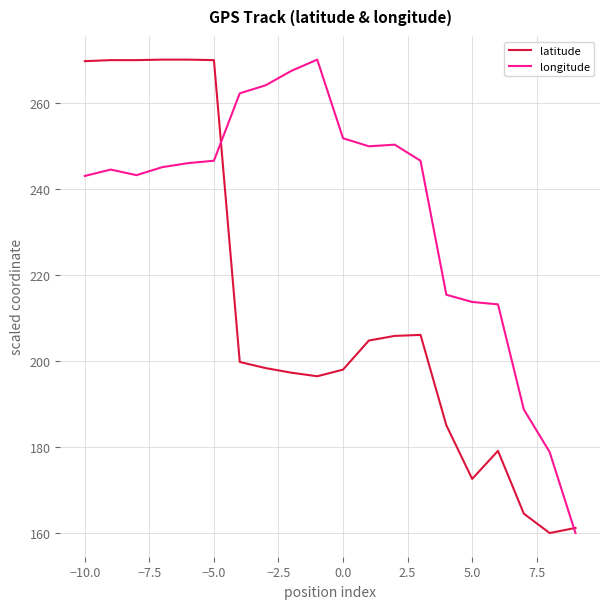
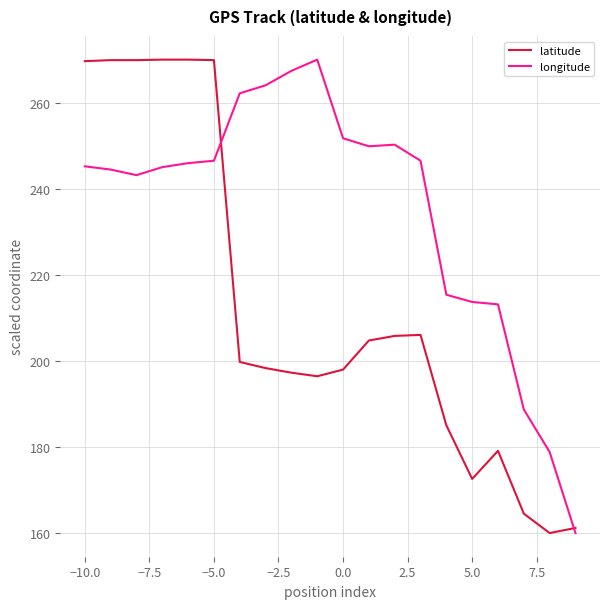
longitude, −10.0: 243 -> 245
